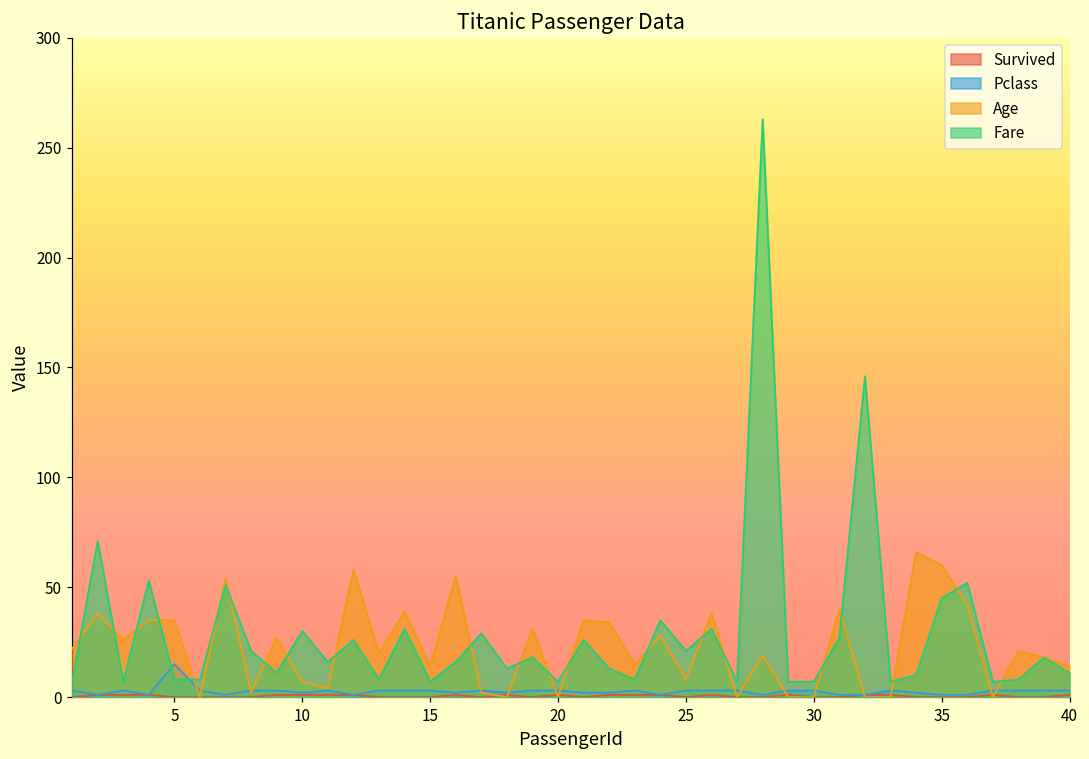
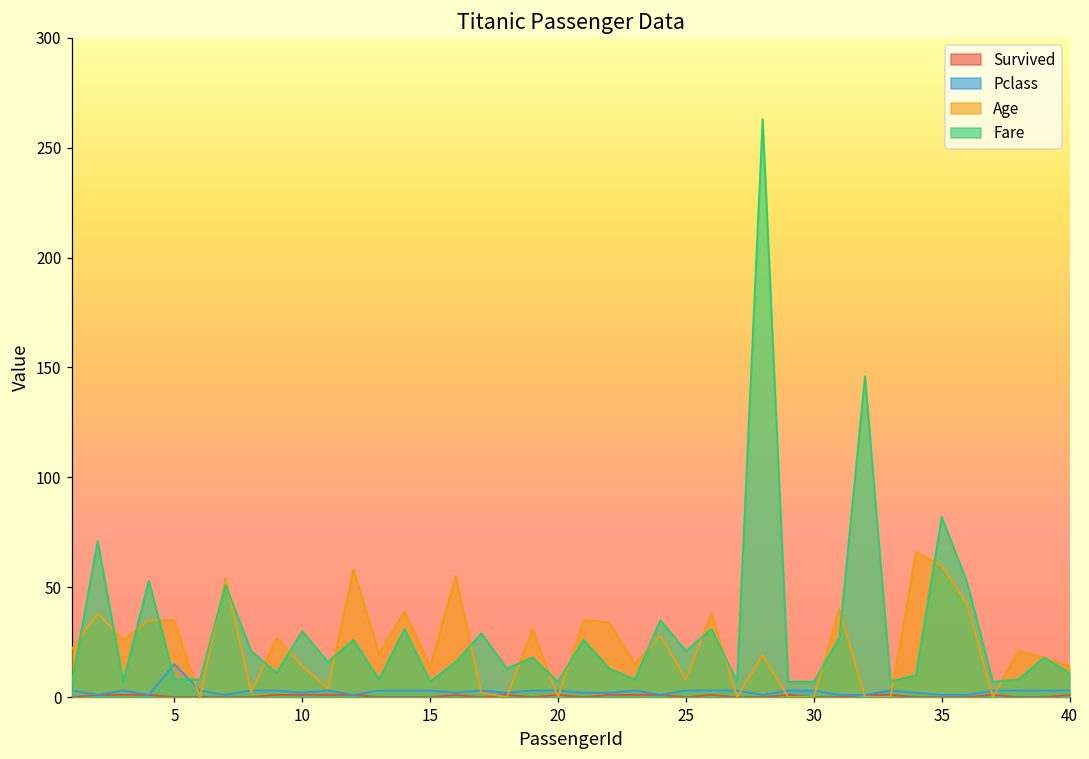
Age, 10: 7 -> 14
Fare, 35: 45 -> 82
